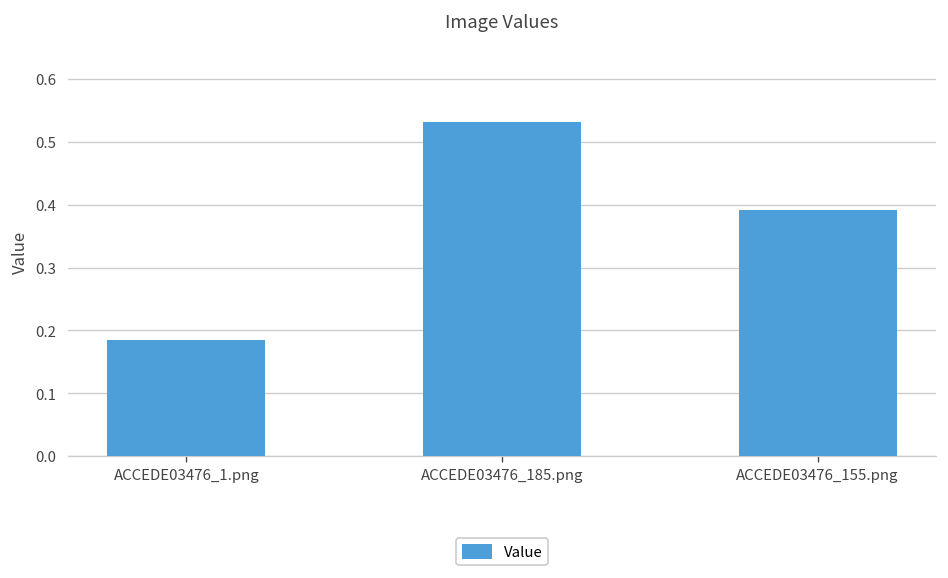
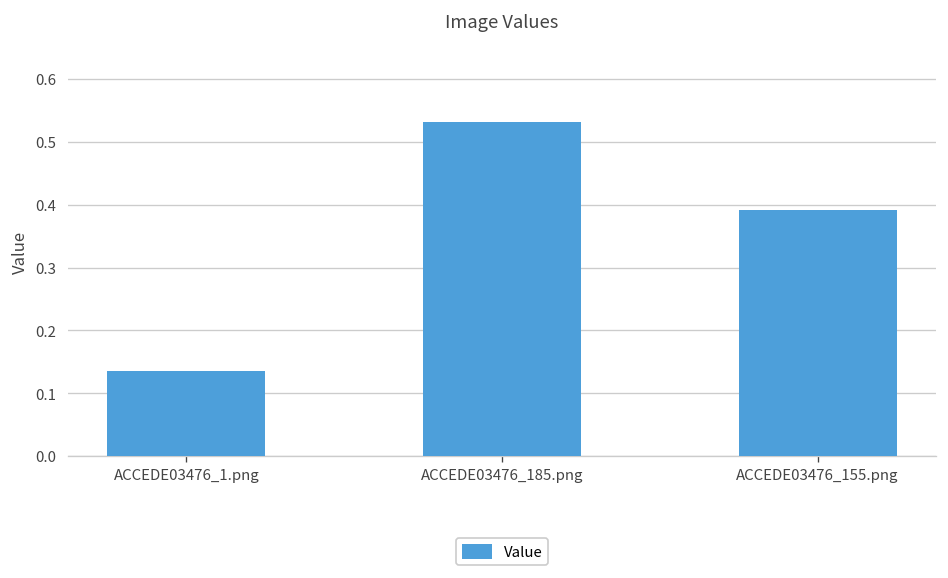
ACCEDE03476_1.png: 0.19 -> 0.14
